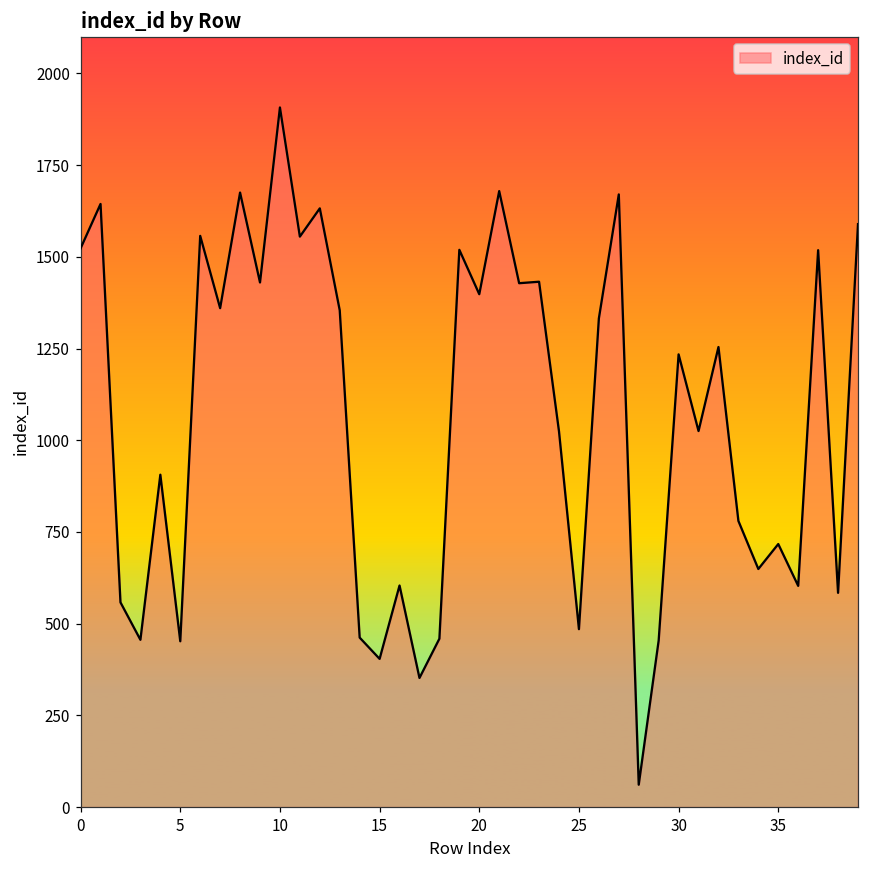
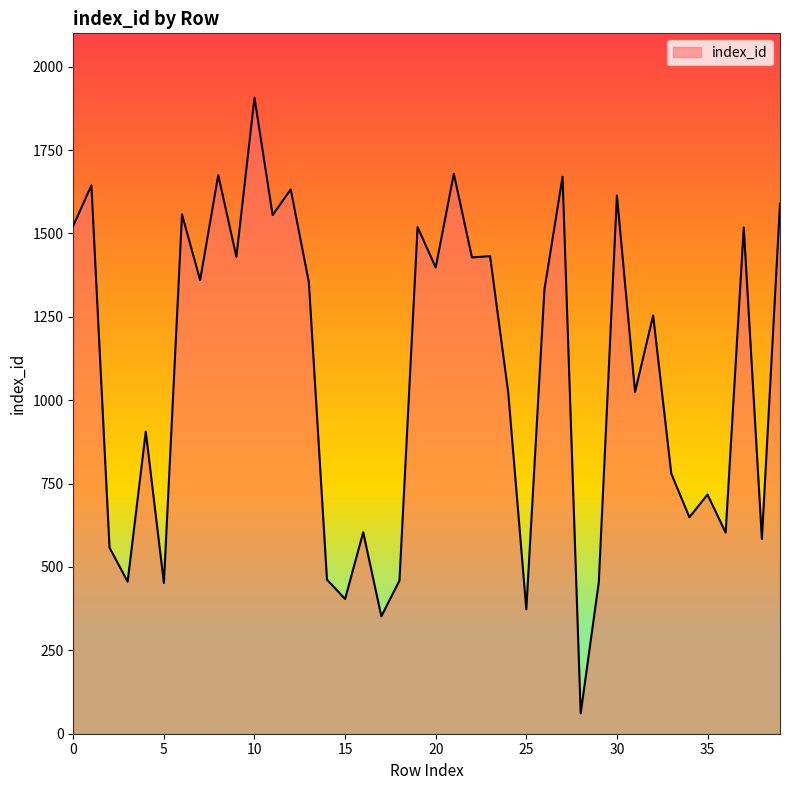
25: 490 -> 370
30: 1230 -> 1610
